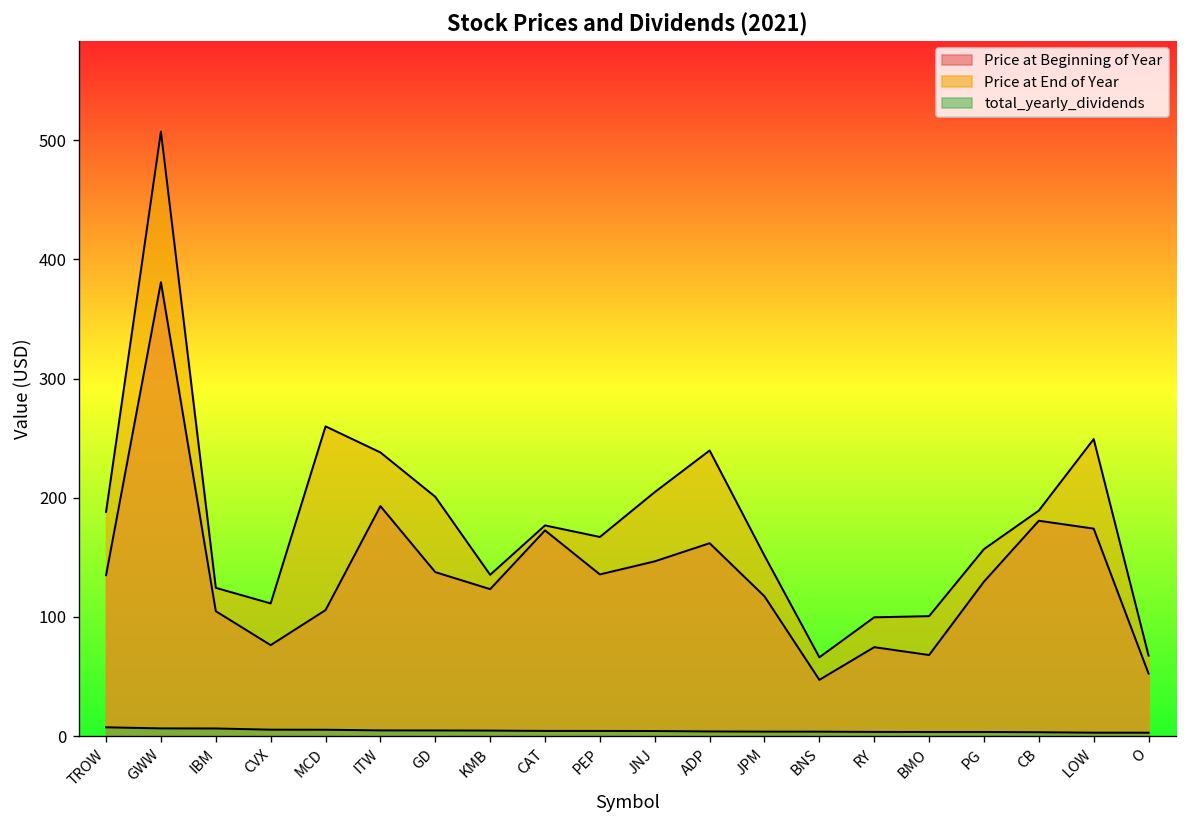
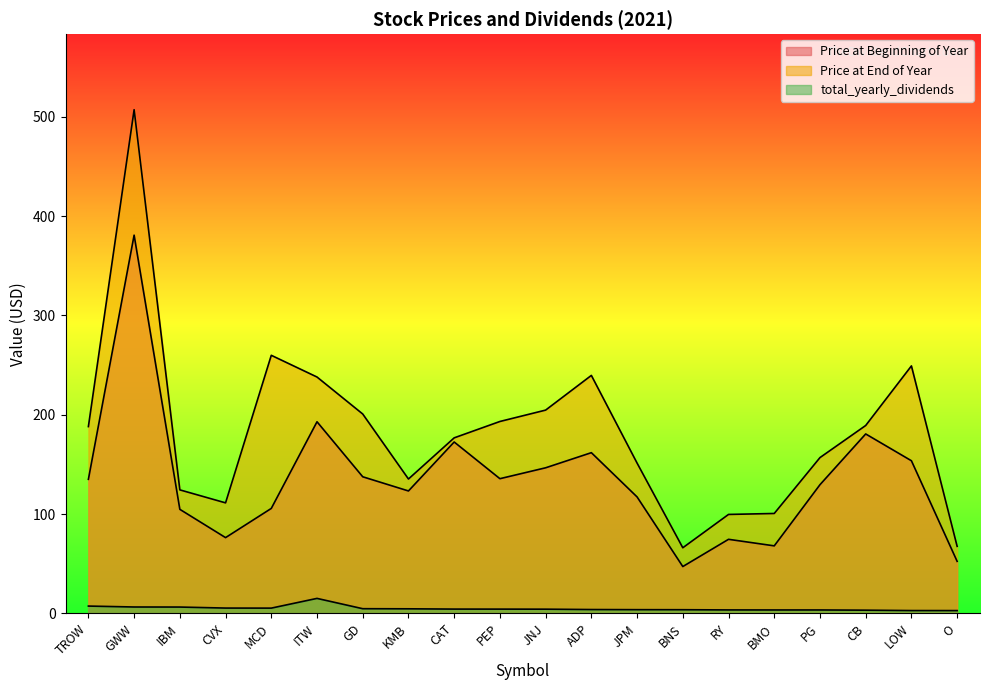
total_yearly_dividends, ITW: 0 -> 20
Price at End of Year, PEP: 170 -> 190
Price at Beginning of Year, LOW: 170 -> 150
